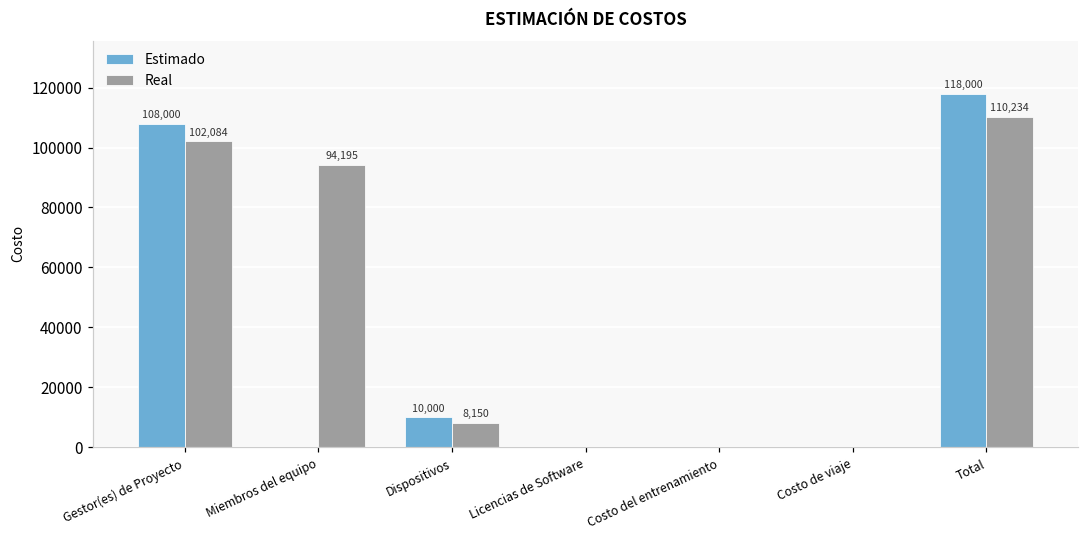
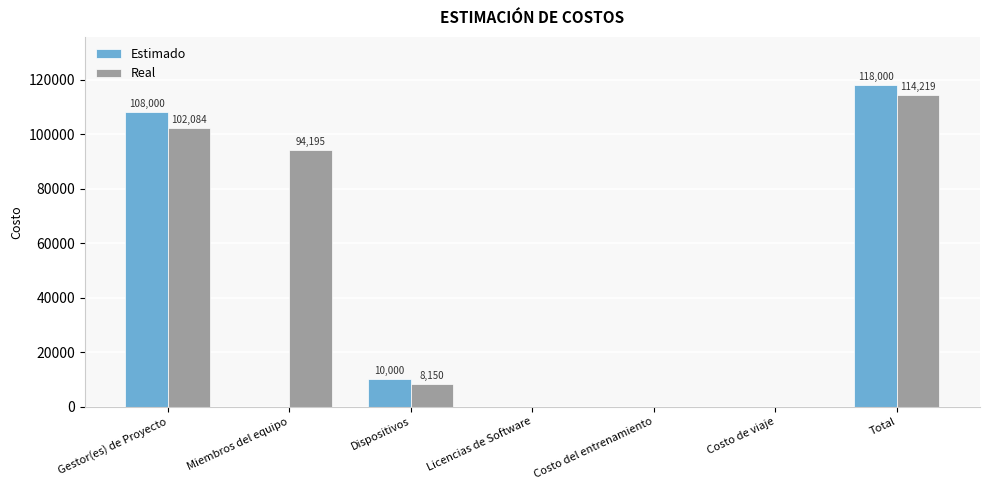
Real, Total: 110,234 -> 114,219
